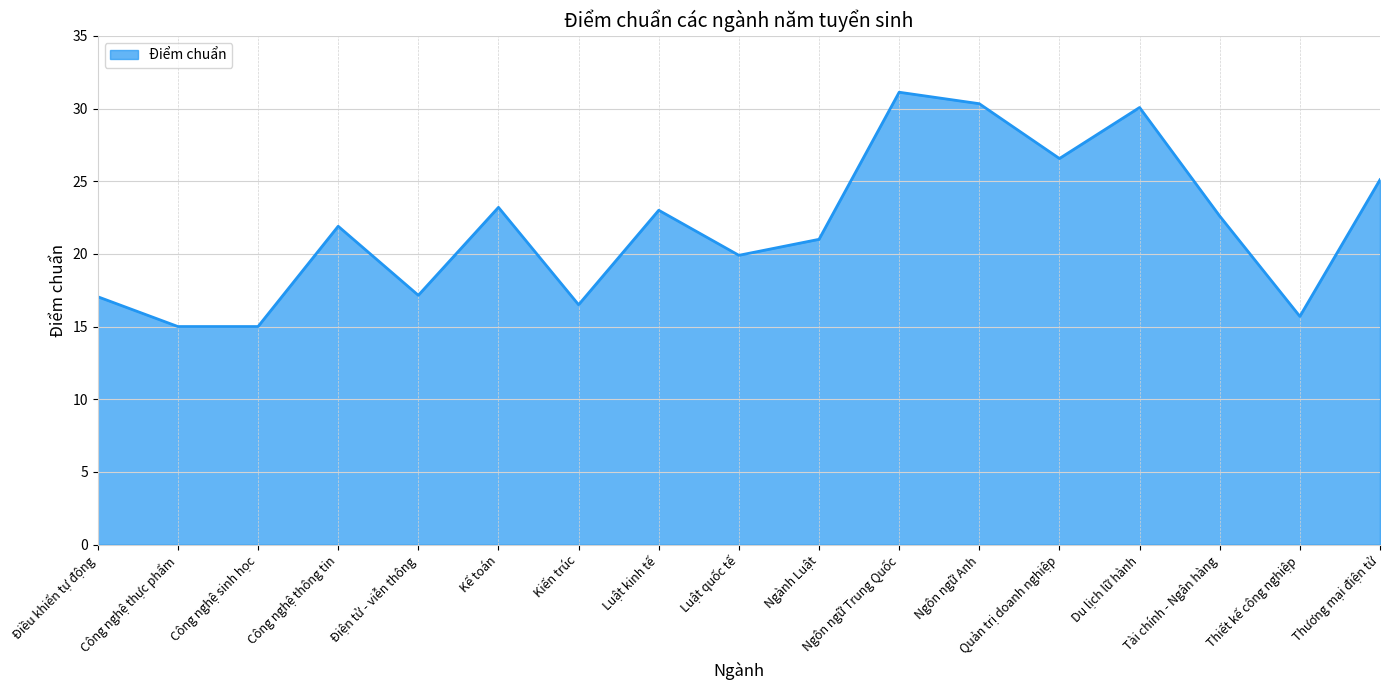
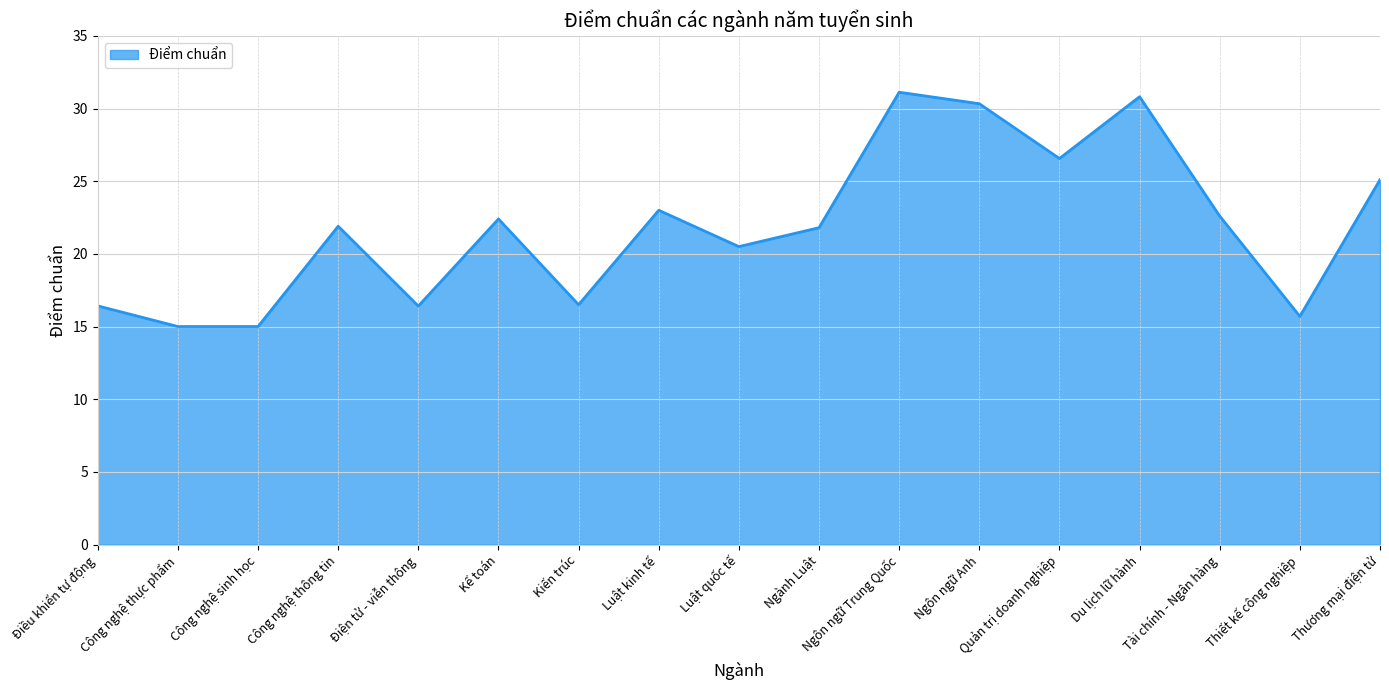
Điều khiển tự động: 17.1 -> 16.4
Điện tử - viễn thông: 17.2 -> 16.4
Kế toán: 23.2 -> 22.4
Luật quốc tế: 19.9 -> 20.5
Ngành Luật: 21.0 -> 21.8
Du lịch lữ hành: 30.1 -> 30.8
